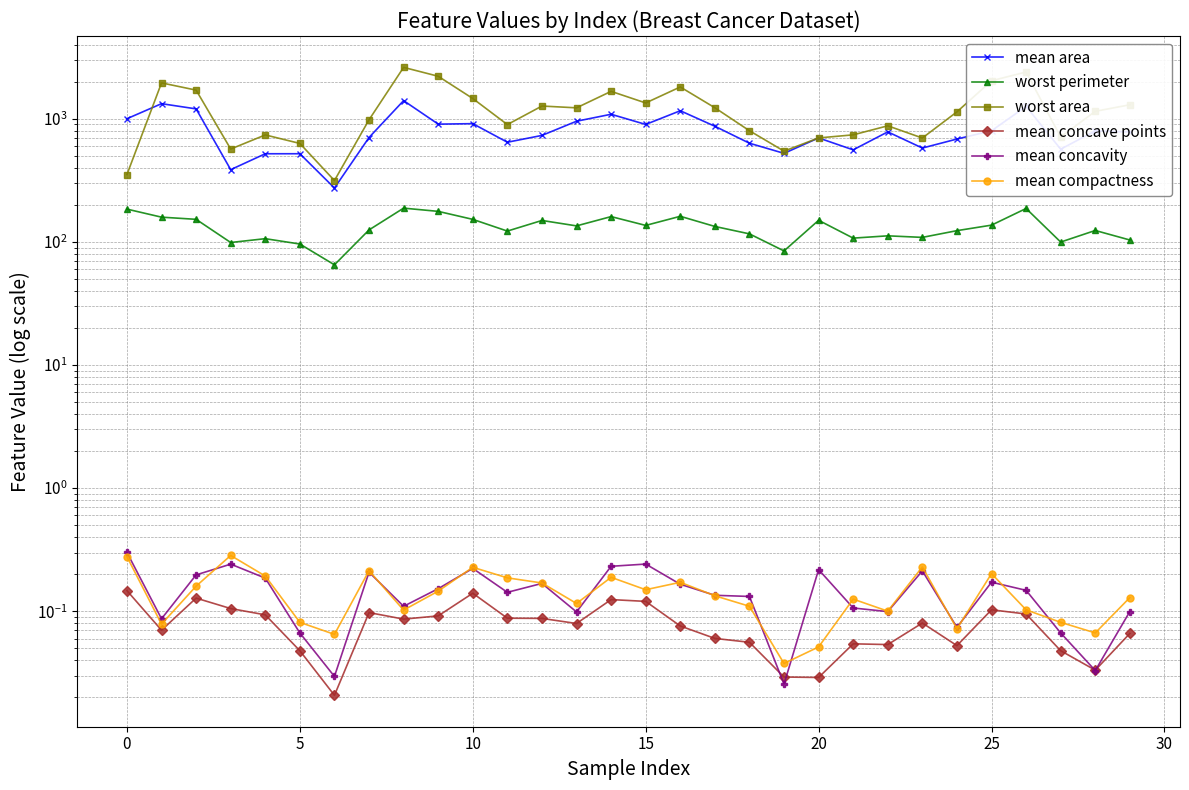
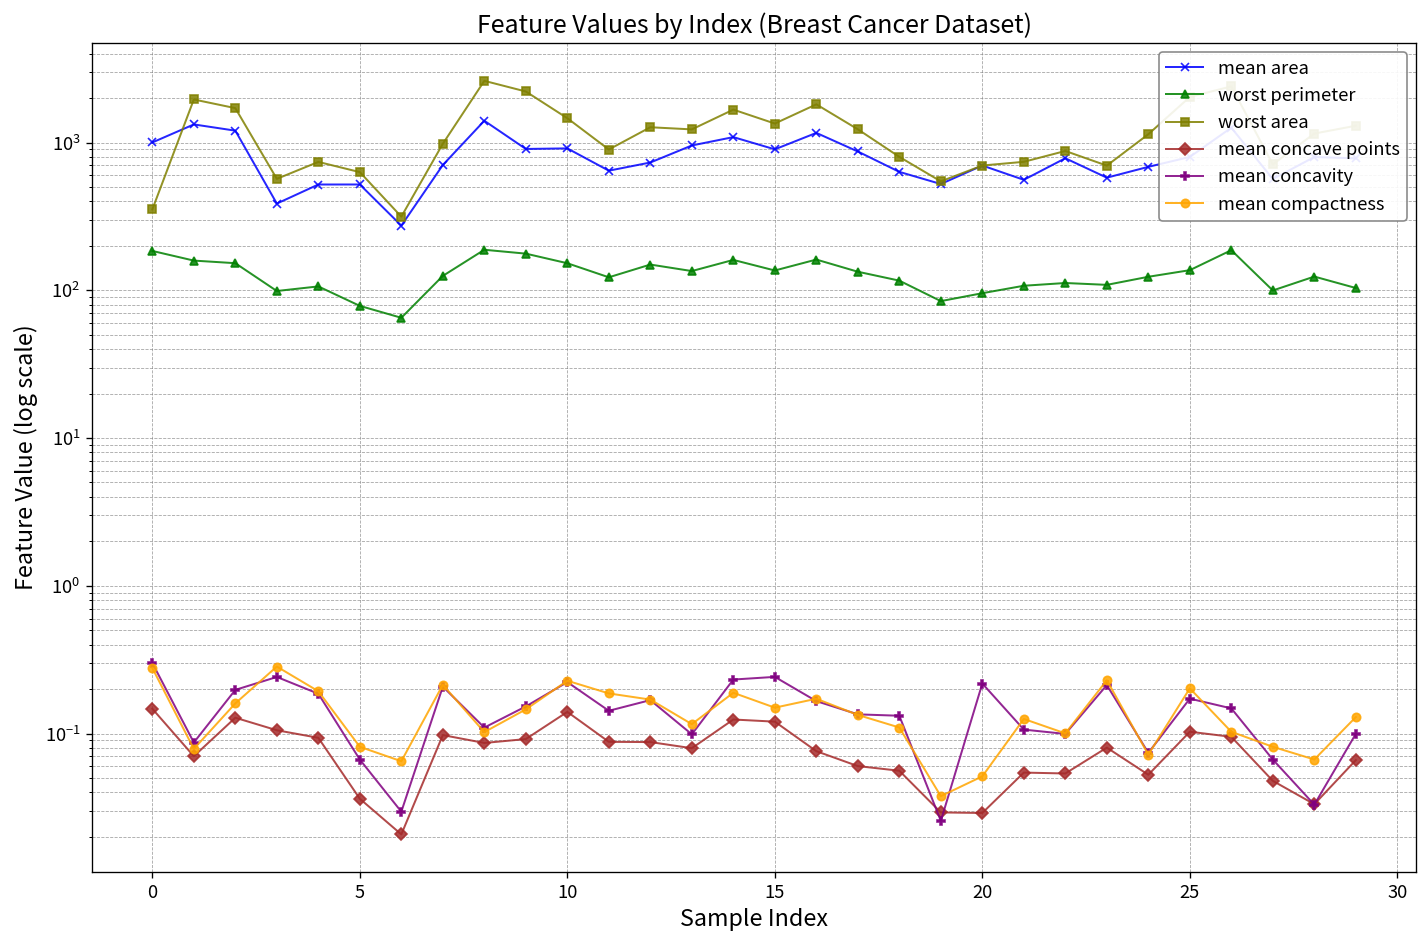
worst perimeter, 5: 100 -> 80
mean concave points, 5: 0.048 -> 0.036
worst perimeter, 20: 150 -> 100
